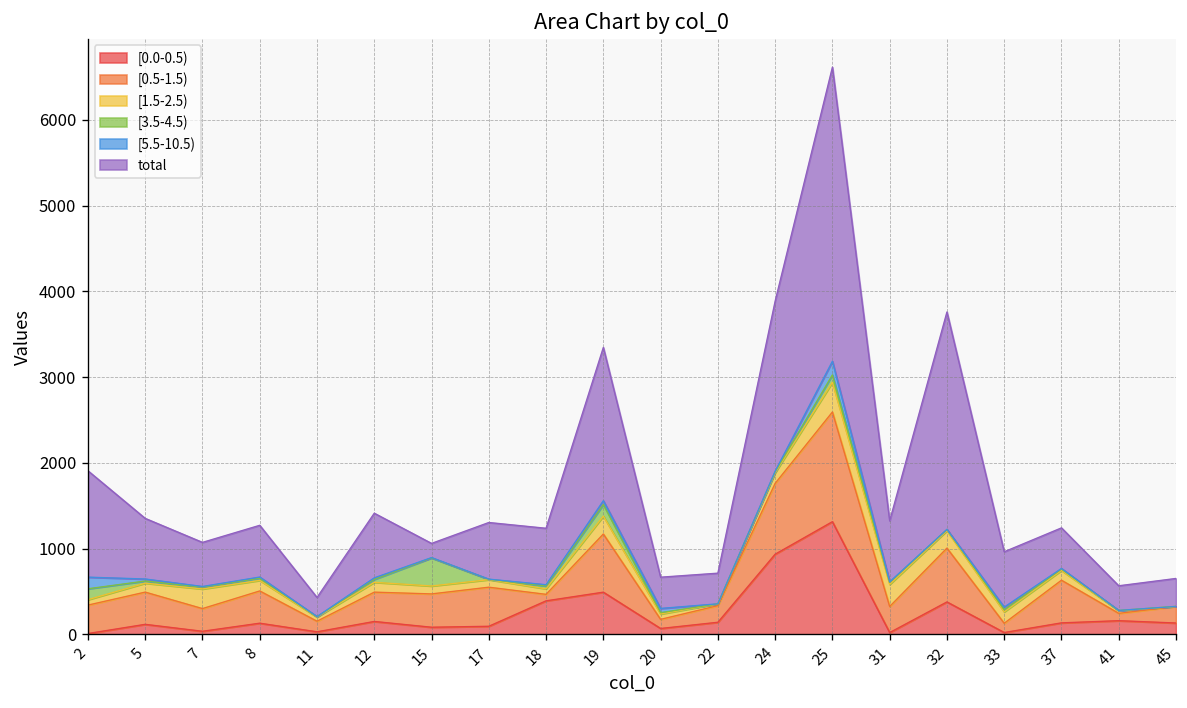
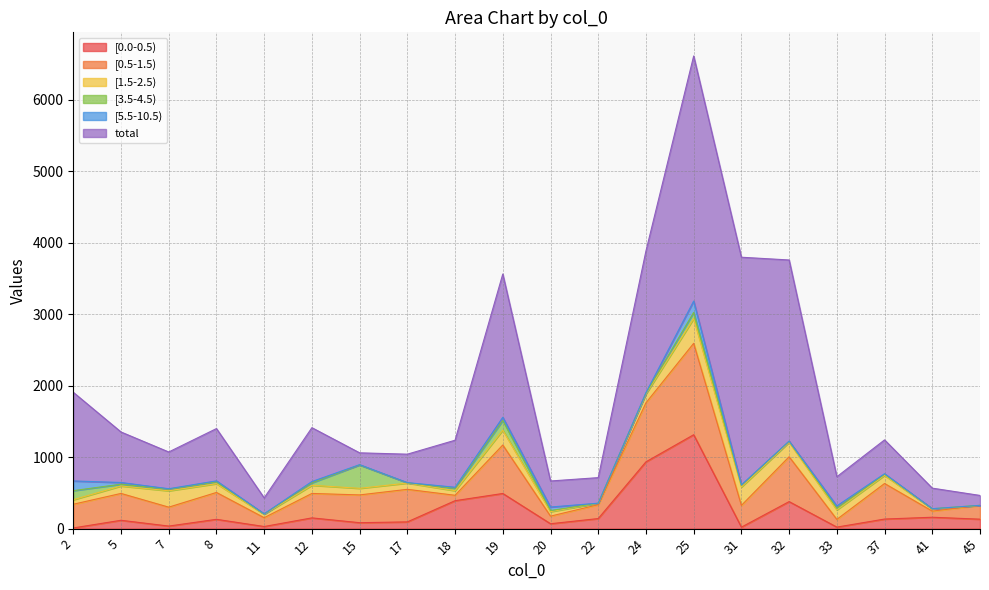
total, 8: 600 -> 700
total, 17: 700 -> 400
total, 19: 1800 -> 2000
total, 31: 700 -> 3200
total, 33: 600 -> 400
total, 45: 300 -> 100
